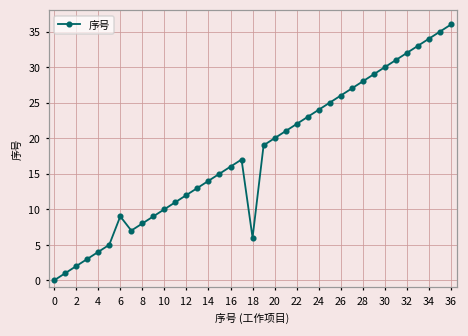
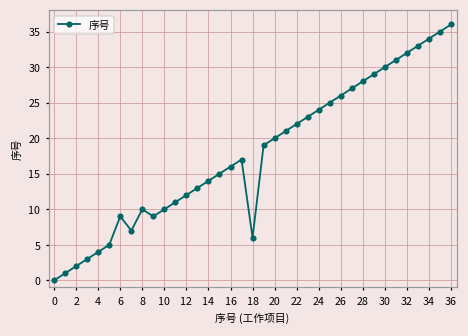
8: 8 -> 10
